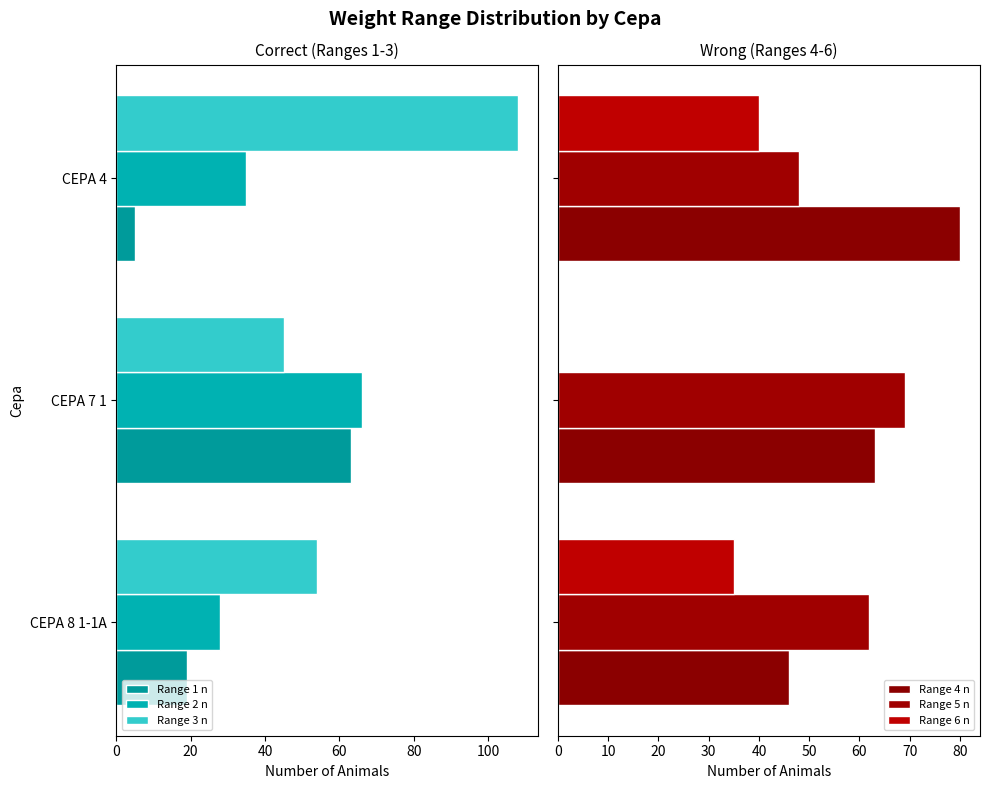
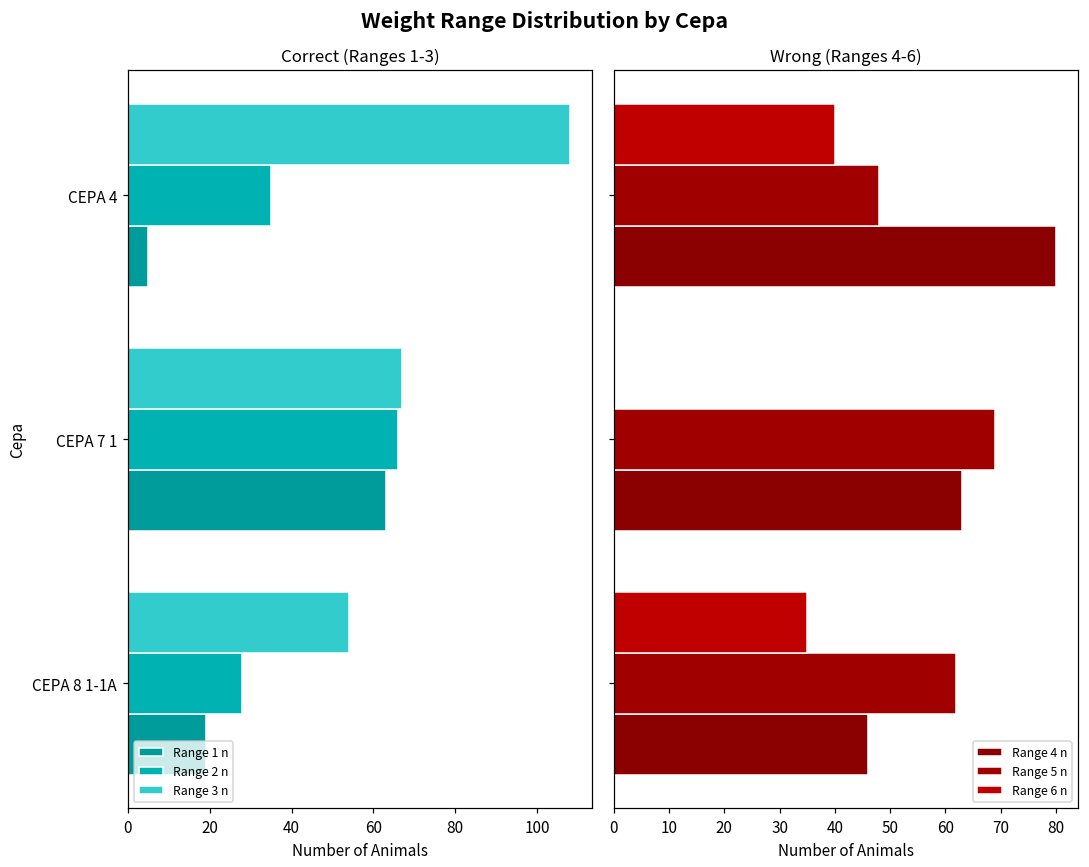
Correct (Ranges 1-3), Range 3 n, CEPA 7 1: 45 -> 67
